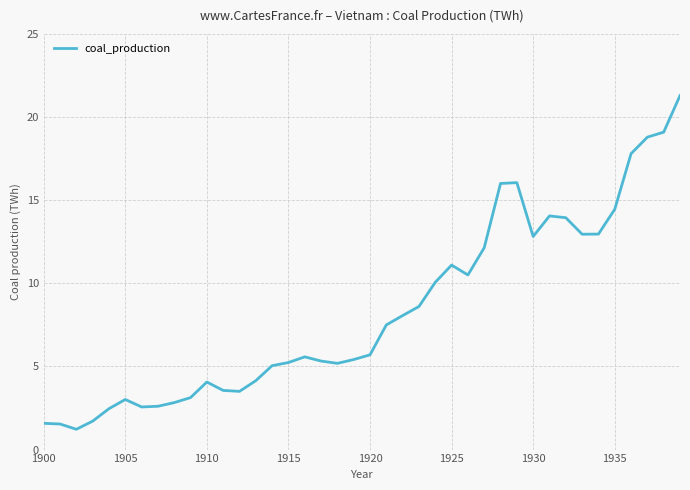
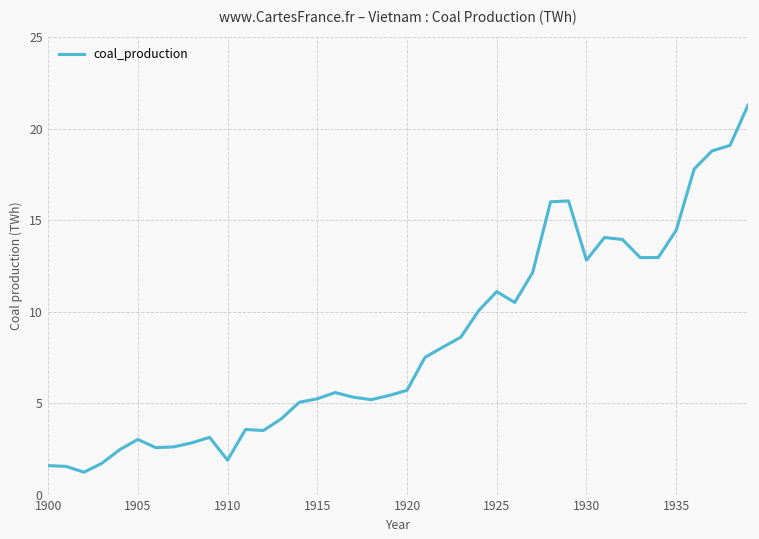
1910: 4.1 -> 1.9
